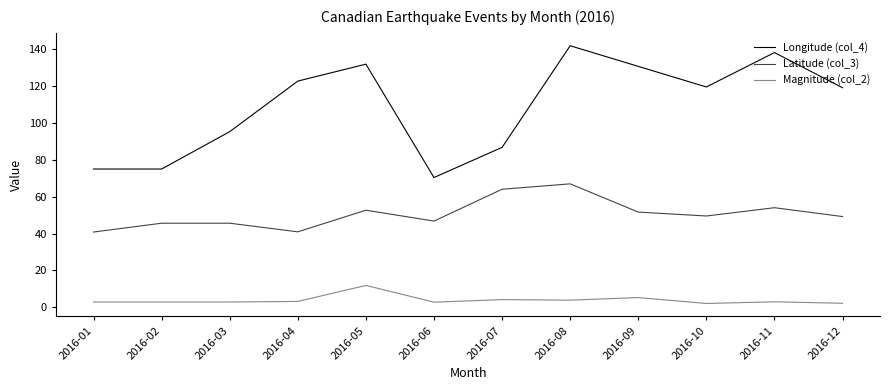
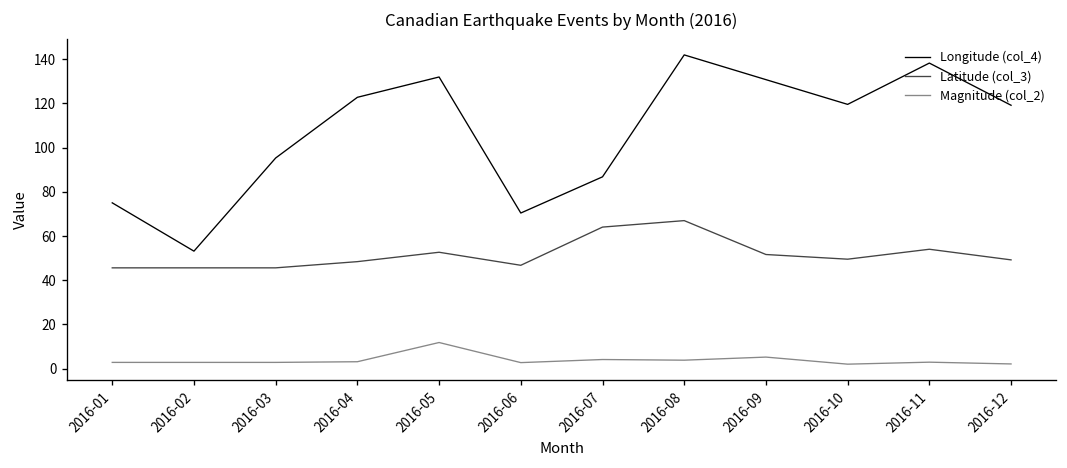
Latitude (col_3), 2016-01: 41 -> 46
Longitude (col_4), 2016-02: 75 -> 53
Latitude (col_3), 2016-04: 41 -> 48
